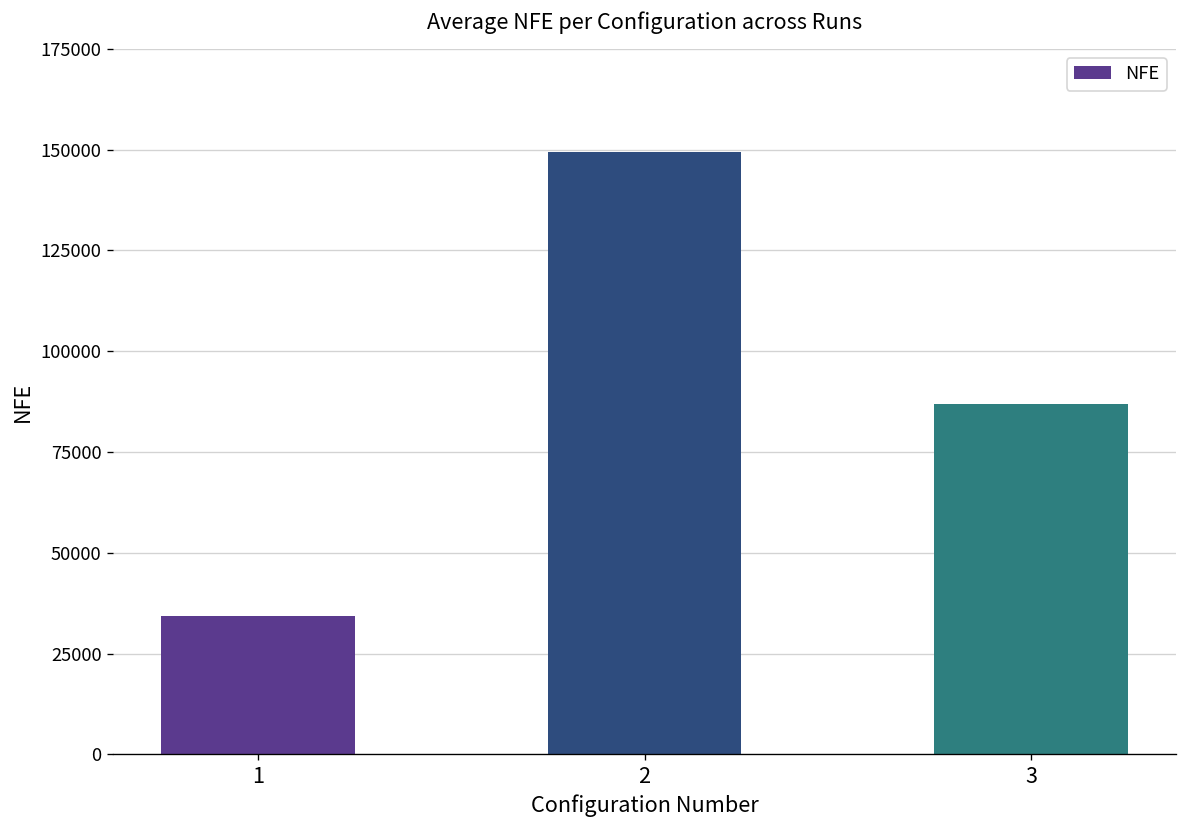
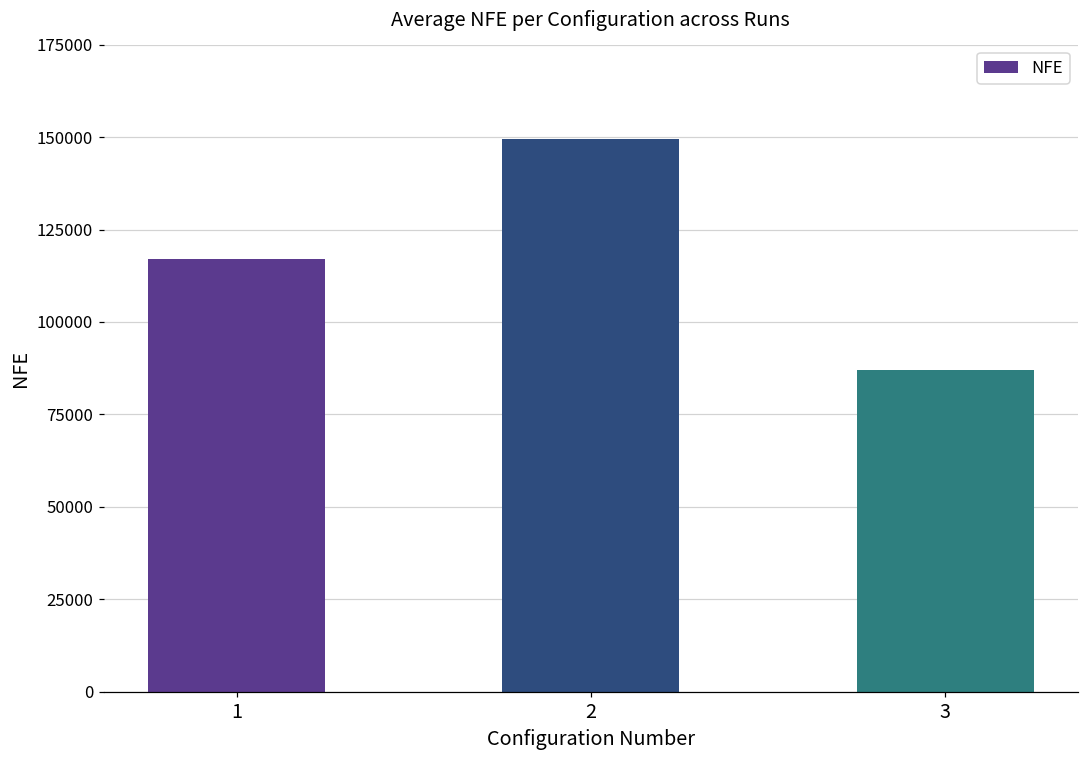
1: 34000 -> 117000
